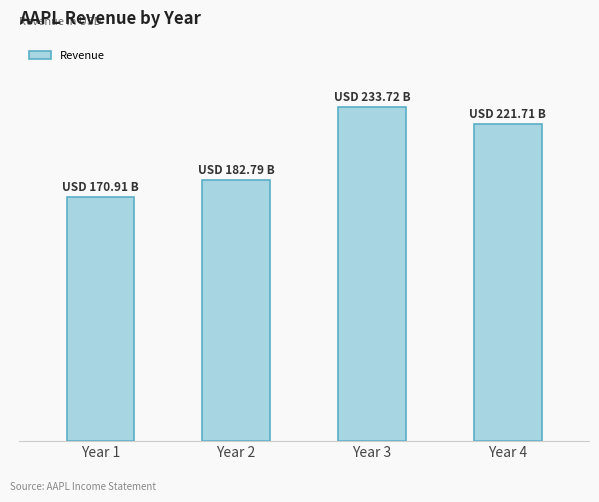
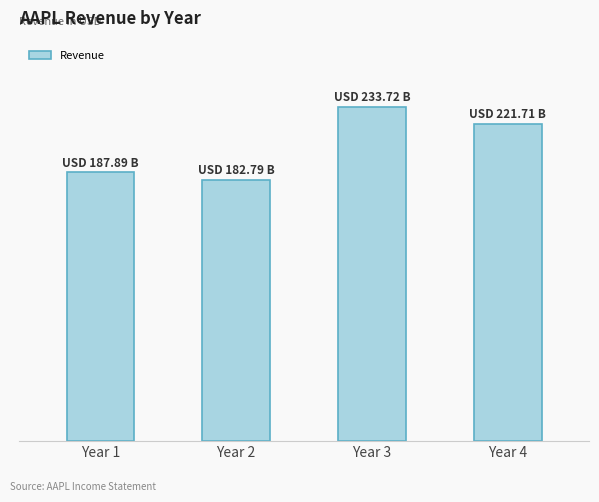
Year 1: 170.91 -> 187.89
